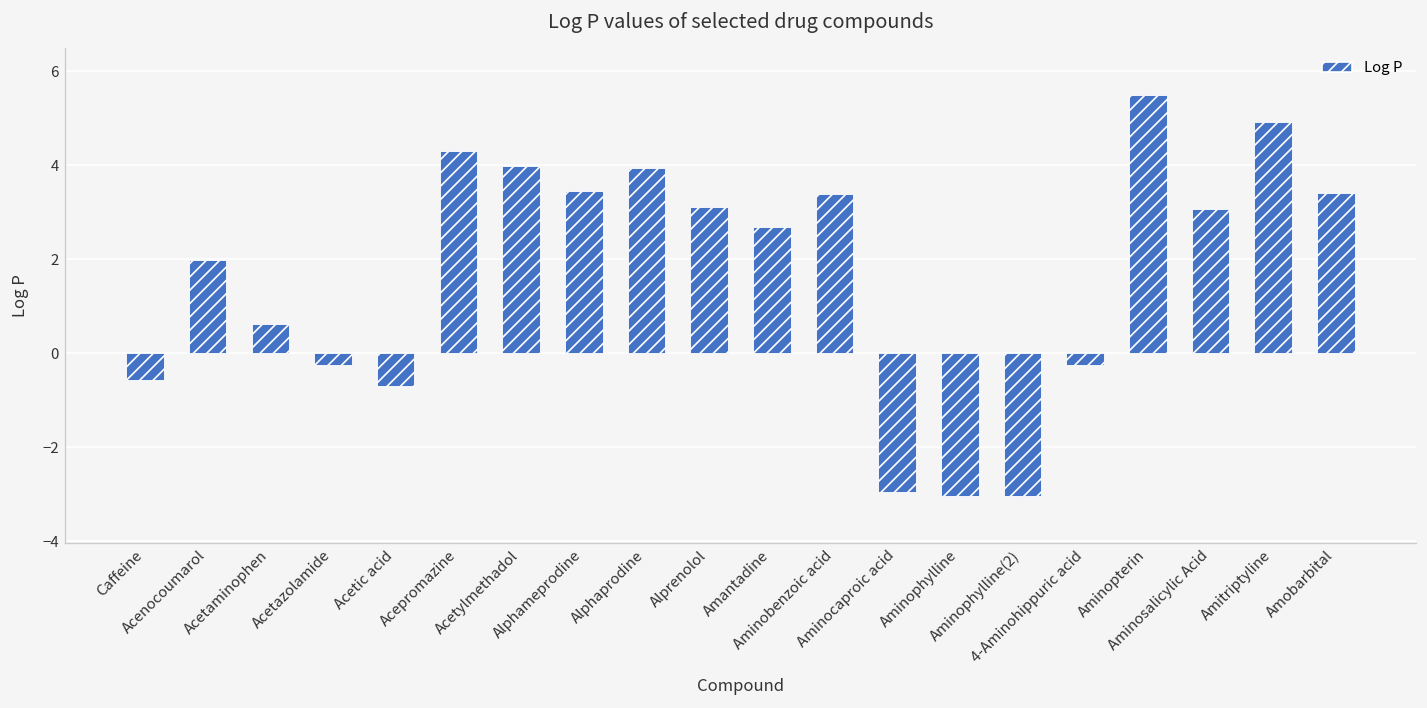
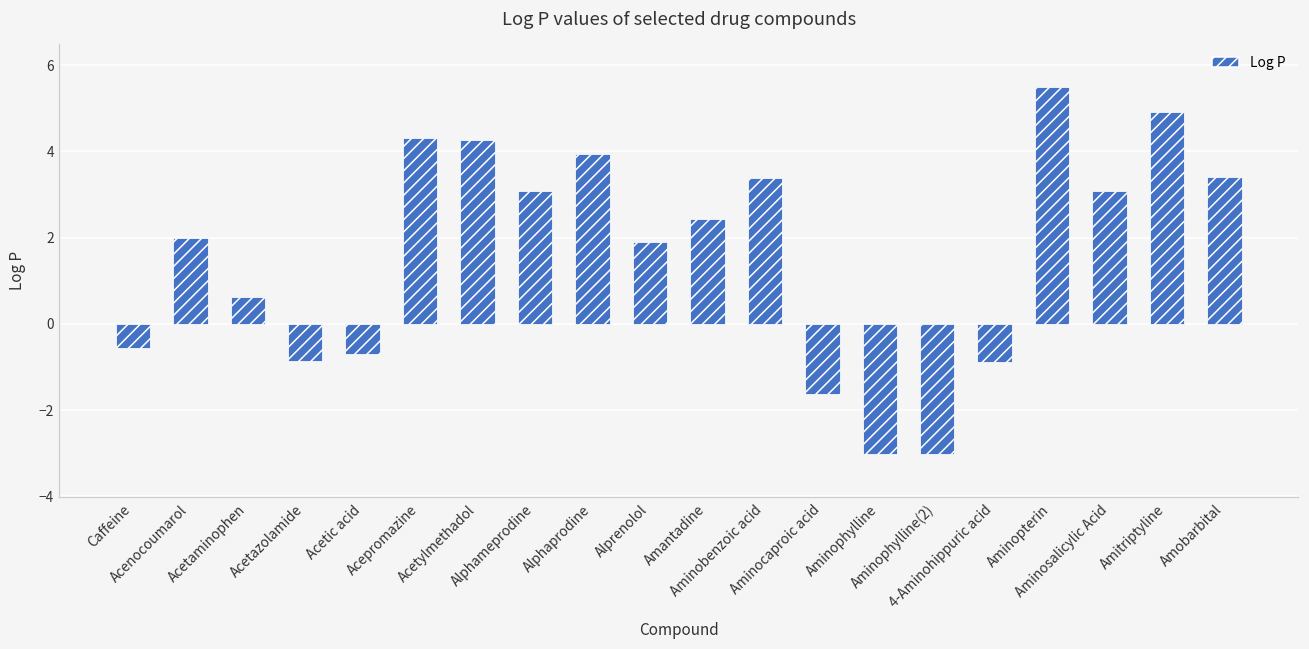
Acetazolamide: -0.3 -> -0.9
Acetylmethadol: 4.0 -> 4.3
Alphameprodine: 3.5 -> 3.1
Alprenolol: 3.1 -> 1.9
Amantadine: 2.7 -> 2.4
Aminocaproic acid: -3.0 -> -1.6
4-Aminohippuric acid: -0.3 -> -0.9
